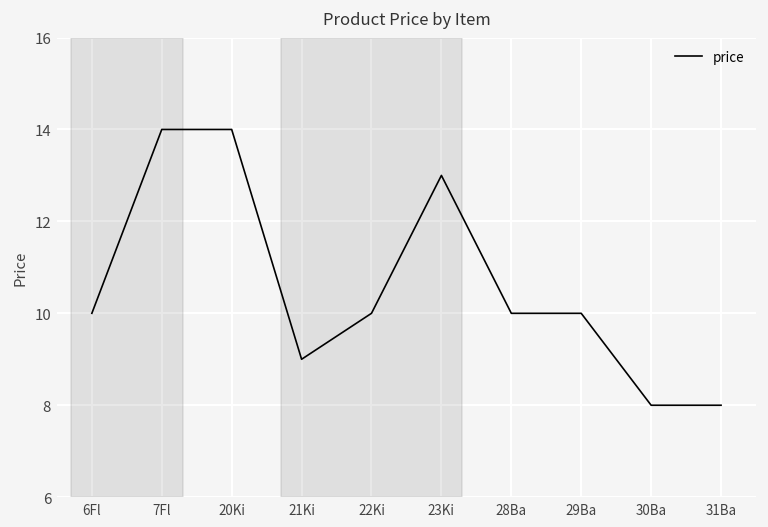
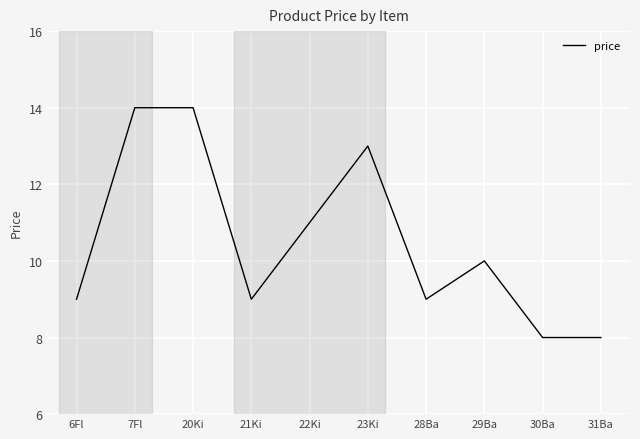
6Fl: 10 -> 9
22Ki: 10 -> 11
28Ba: 10 -> 9
